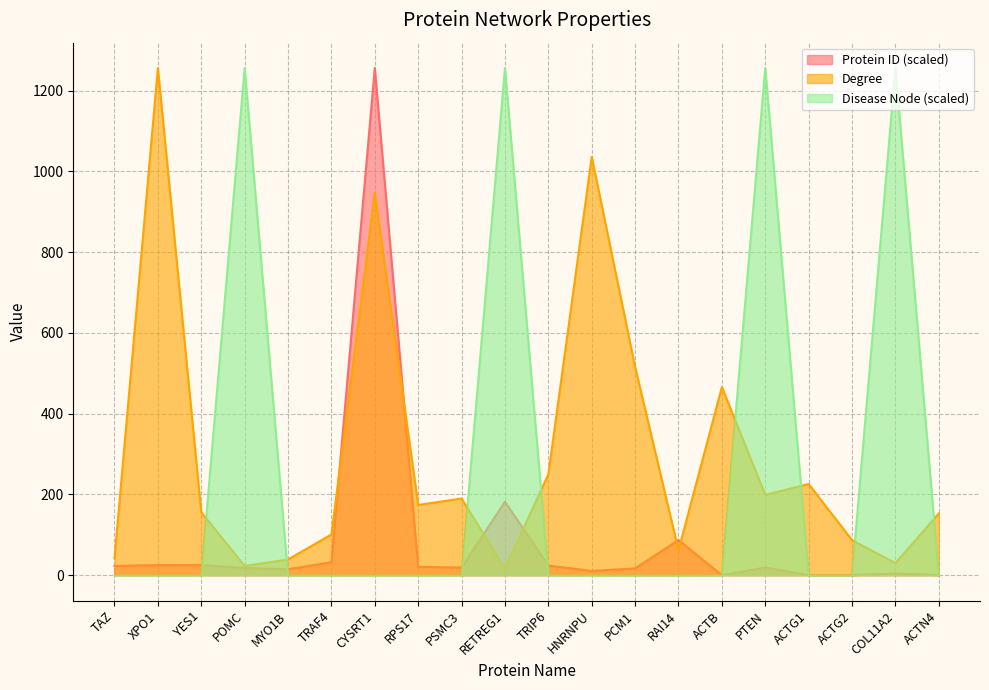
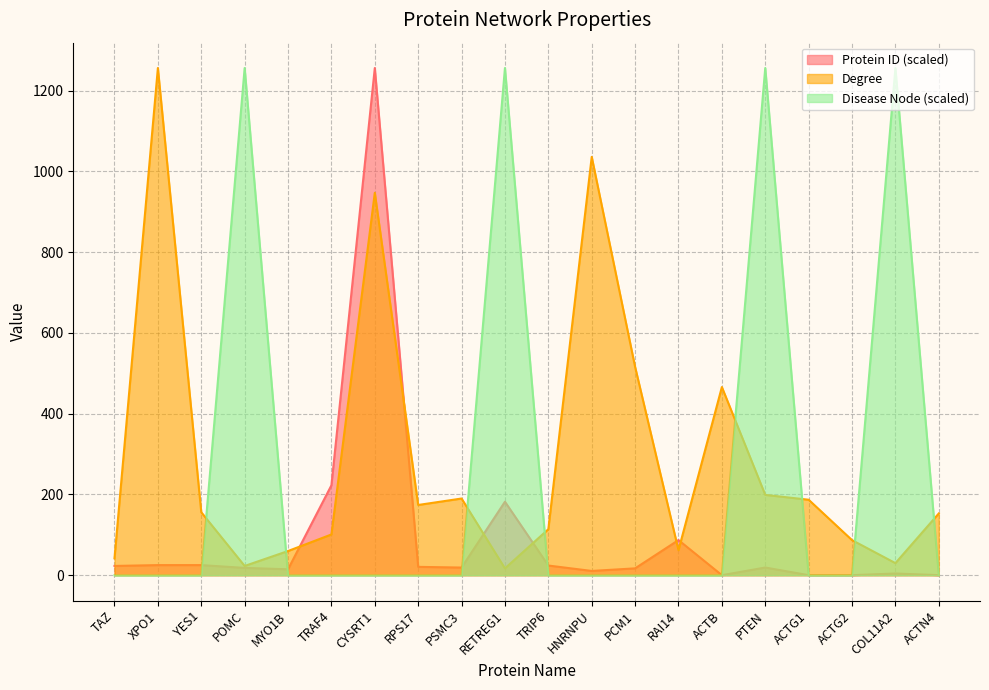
Degree, MYO1B: 40 -> 60
Protein ID (scaled), TRAF4: 30 -> 220
Degree, TRIP6: 250 -> 110
Degree, ACTG1: 230 -> 190
